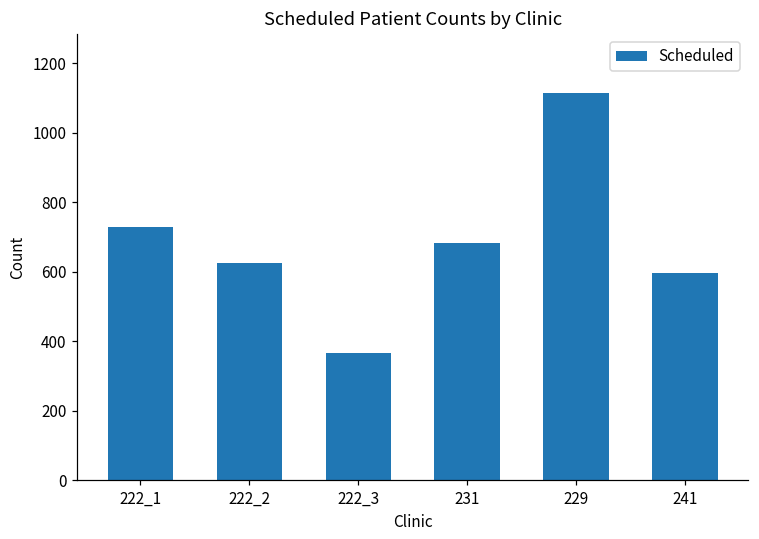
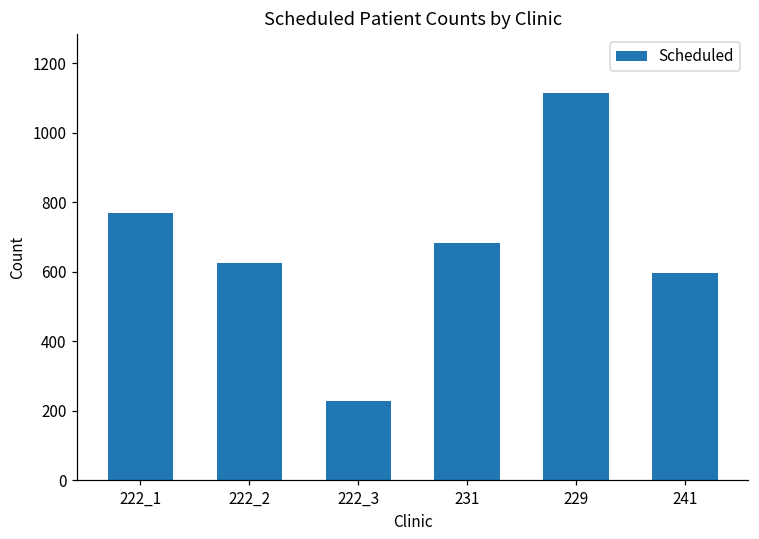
222_1: 730 -> 770
222_3: 370 -> 230
